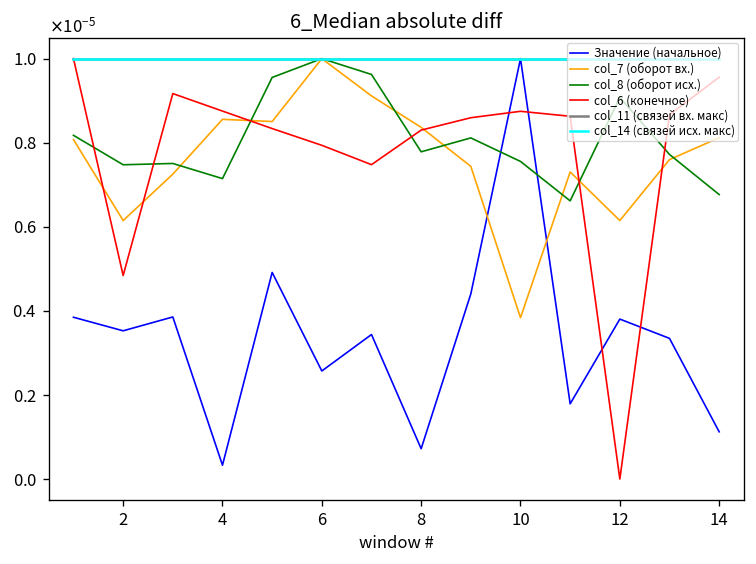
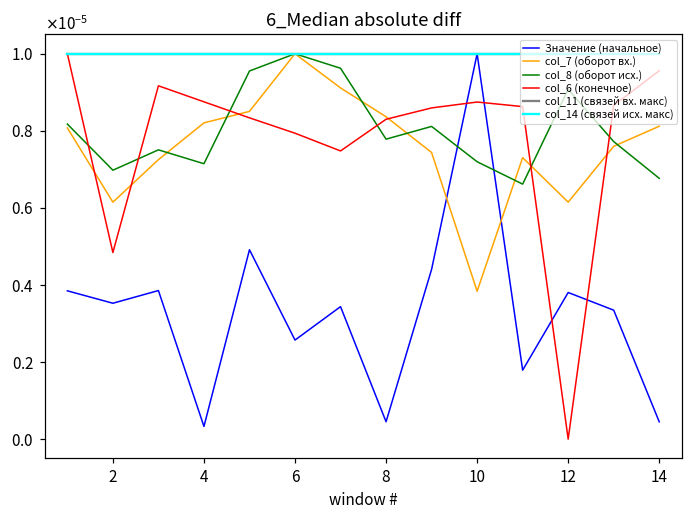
col_8 (оборот исх.), 2: 0.0000075 -> 0.0000070
col_7 (оборот вх.), 4: 0.0000086 -> 0.0000082
Значение (начальное), 8: 0.0000007 -> 0.0000005
col_8 (оборот исх.), 10: 0.0000076 -> 0.0000072
Значение (начальное), 14: 0.0000011 -> 0.0000005
